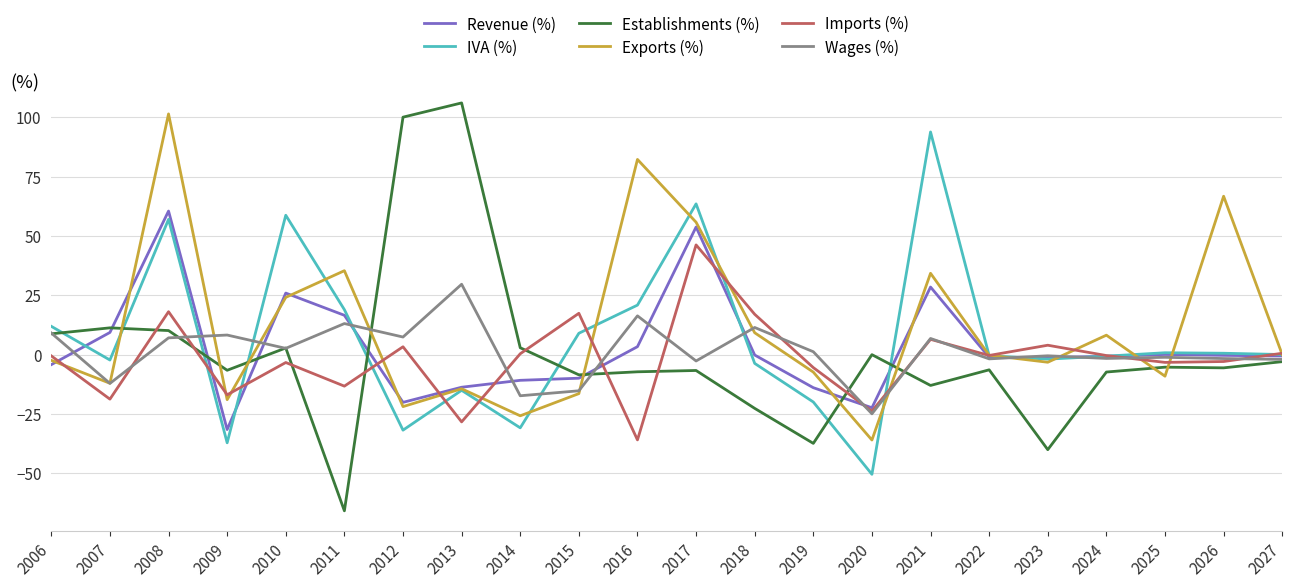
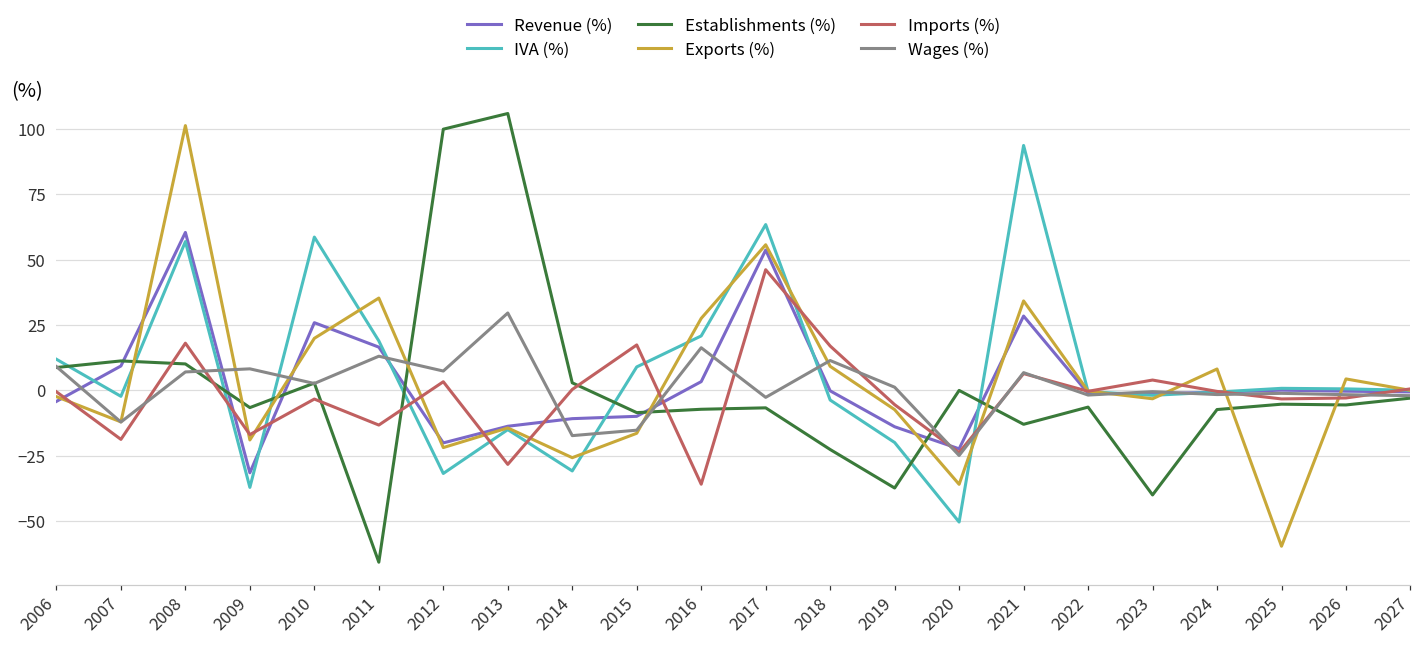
Exports (%), 2010: 24 -> 20
Exports (%), 2016: 82 -> 28
Exports (%), 2025: -9 -> -60
Exports (%), 2026: 67 -> 4
